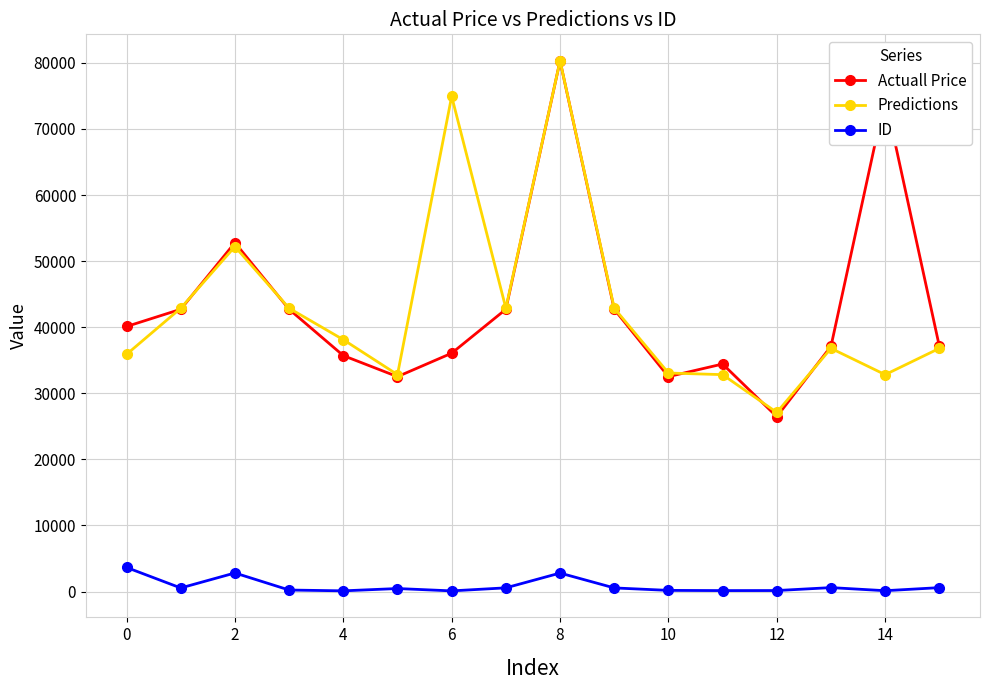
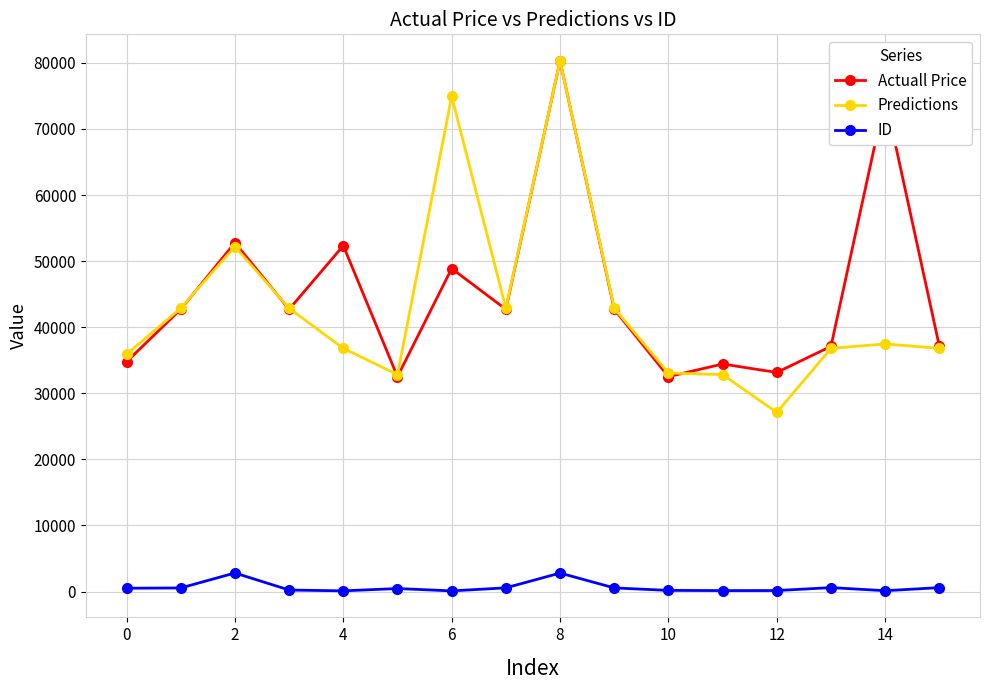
Actuall Price, 0: 40000 -> 35000
ID, 0: 4000 -> 1000
Actuall Price, 4: 36000 -> 52000
Predictions, 4: 38000 -> 37000
Actuall Price, 6: 36000 -> 49000
Actuall Price, 12: 26000 -> 33000
Predictions, 14: 33000 -> 37000
